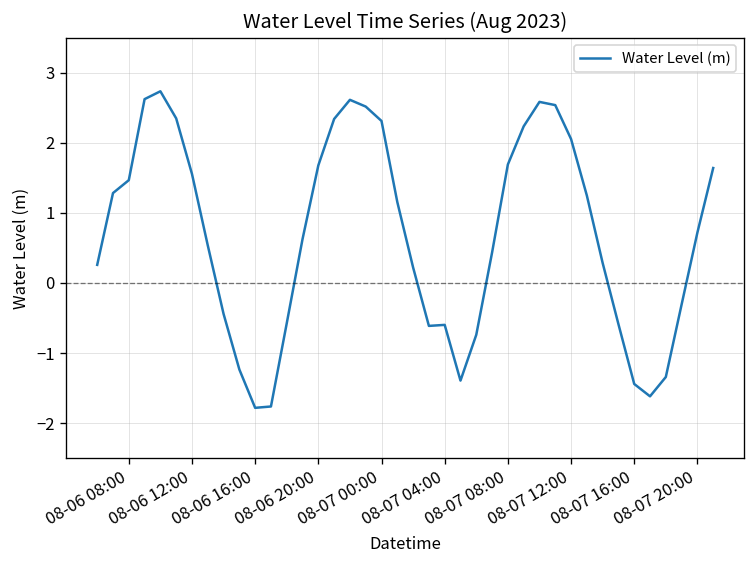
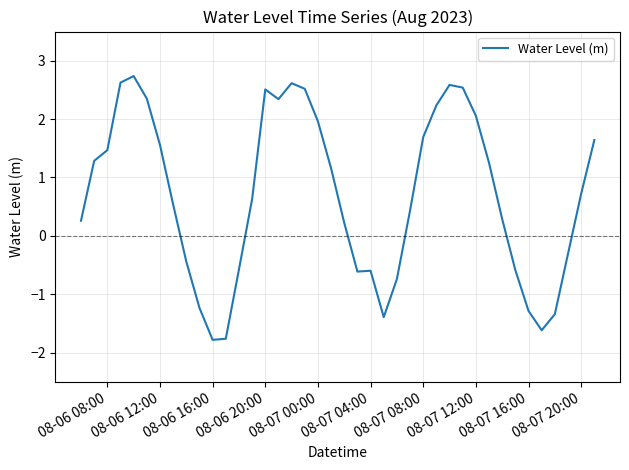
08-06 20:00: 1.7 -> 2.5
08-07 00:00: 2.3 -> 2.0
08-07 16:00: -1.4 -> -1.3
